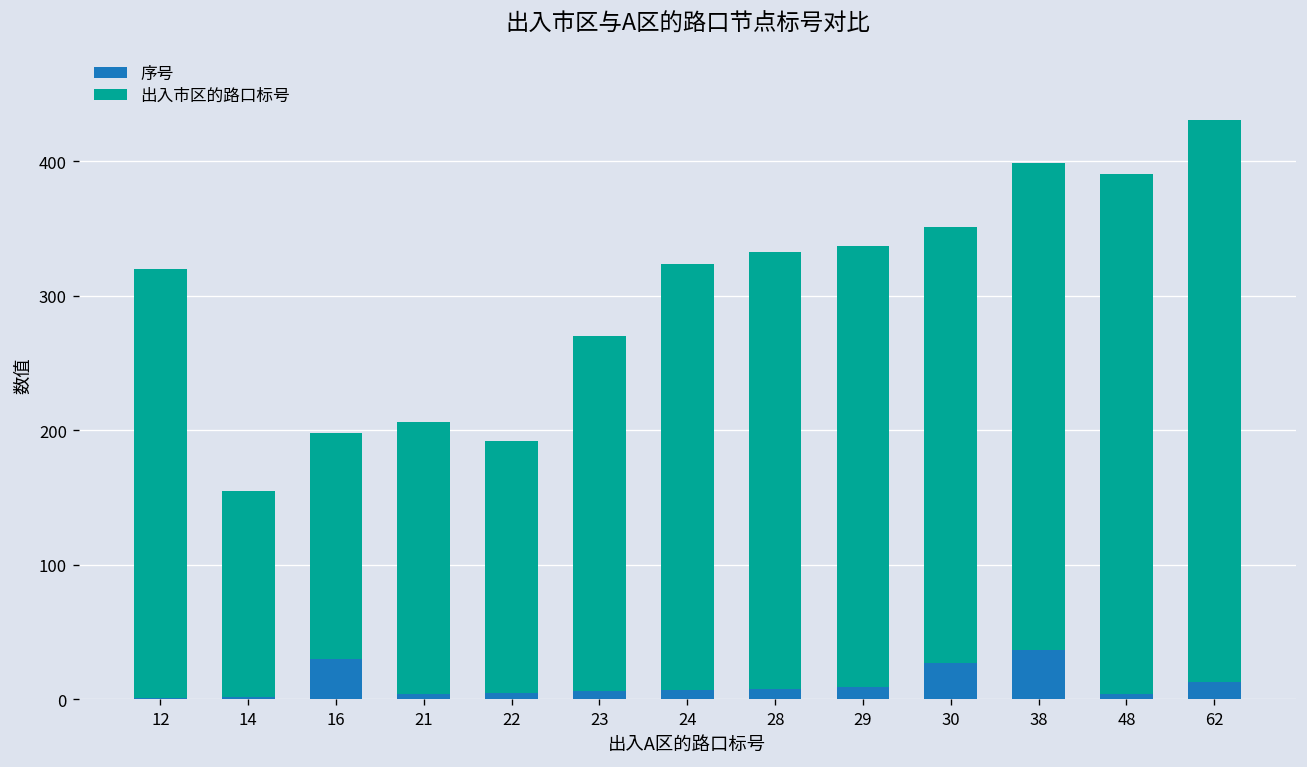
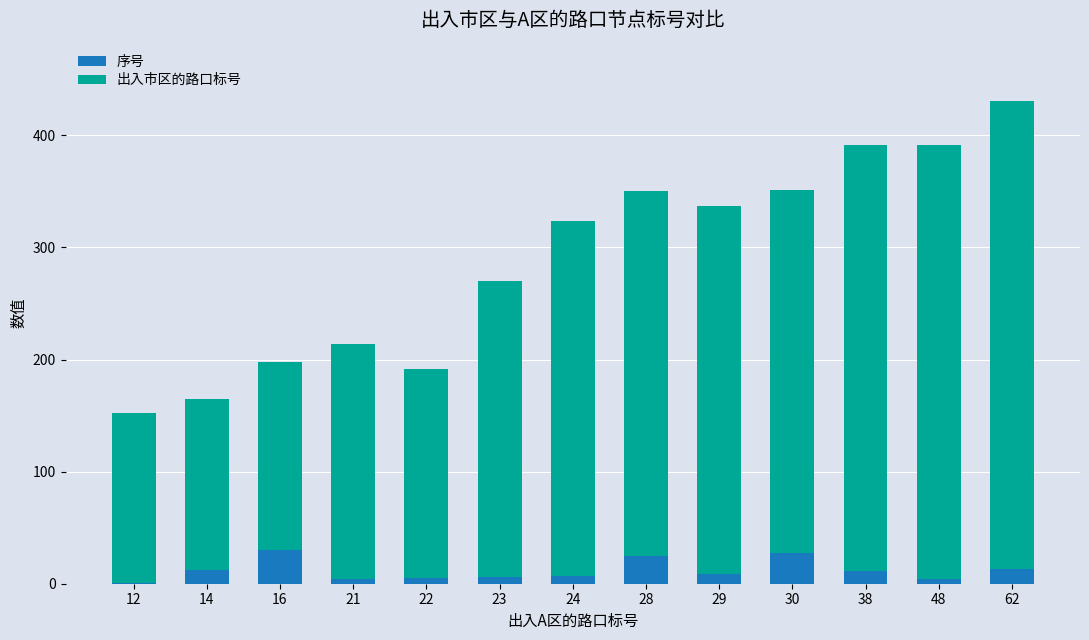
出入市区的路口标号, 12: 319 -> 151
序号, 14: 2 -> 12
出入市区的路口标号, 21: 202 -> 210
序号, 28: 8 -> 25
序号, 38: 37 -> 11
出入市区的路口标号, 38: 362 -> 380
